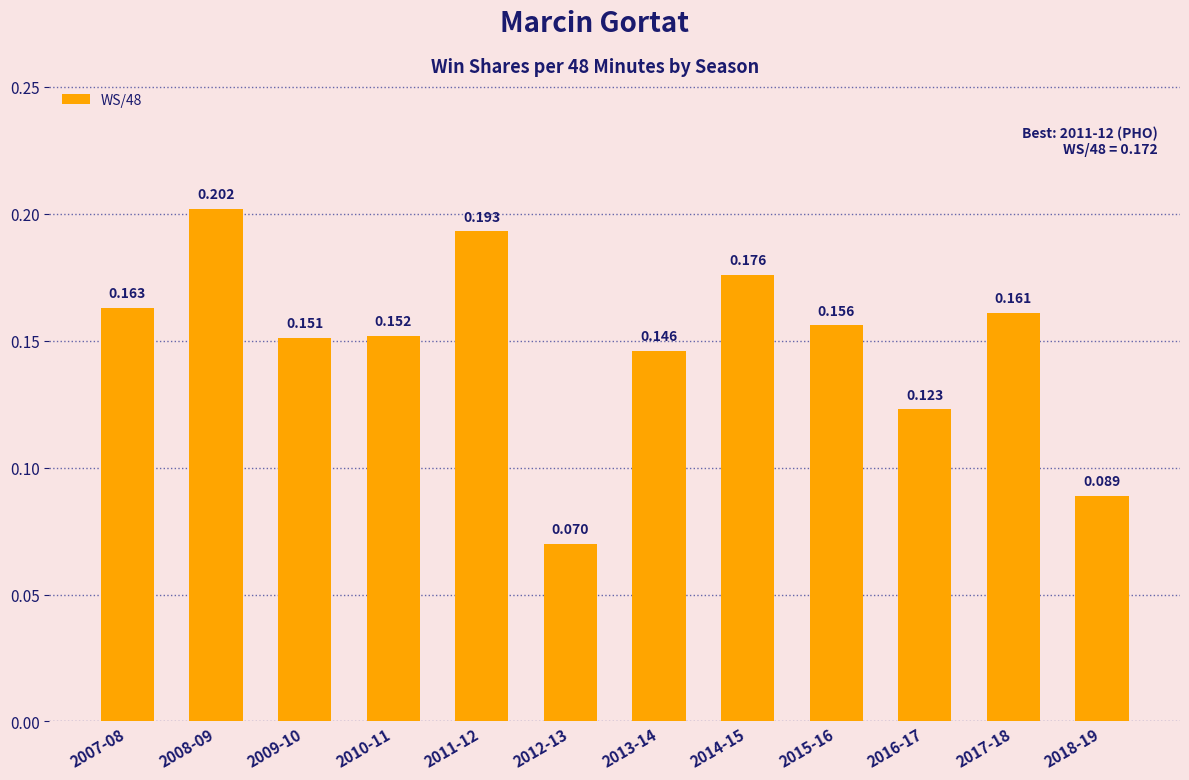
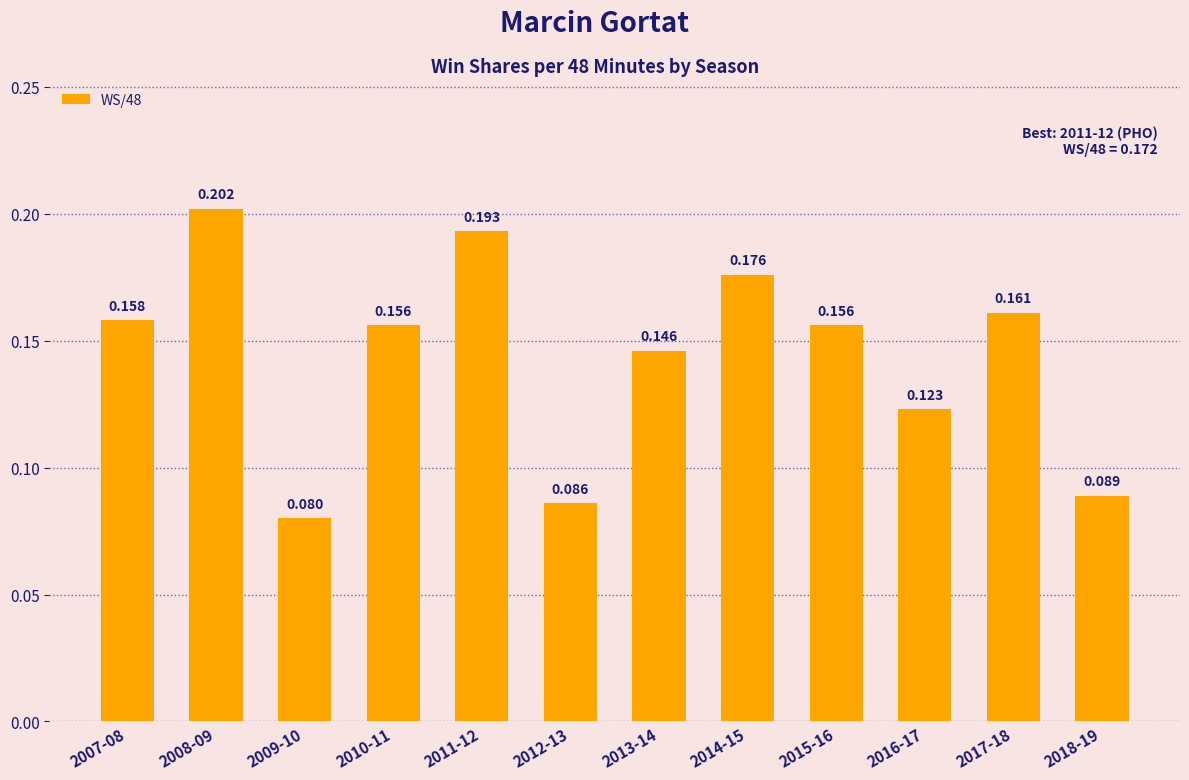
2007-08: 0.163 -> 0.158
2009-10: 0.151 -> 0.080
2010-11: 0.152 -> 0.156
2012-13: 0.070 -> 0.086
